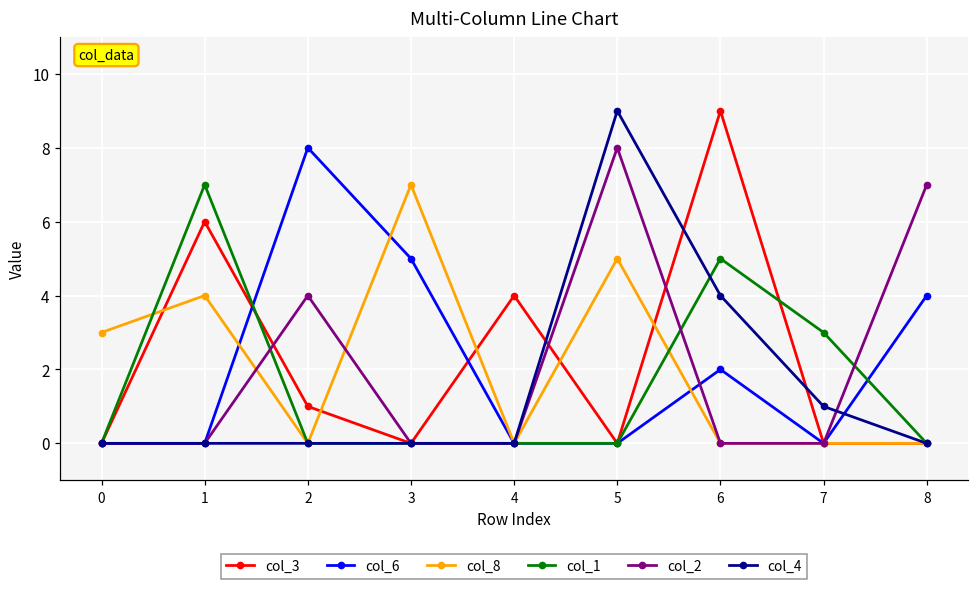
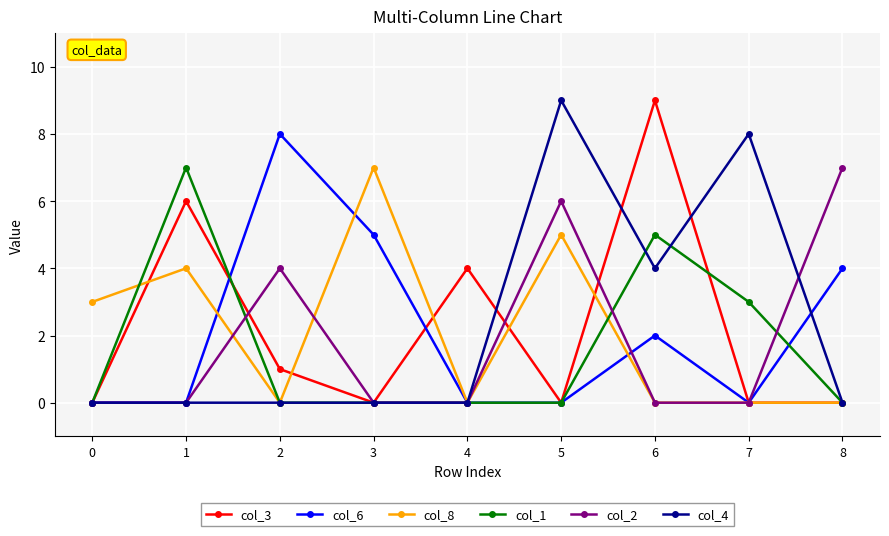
col_2, 5: 8 -> 6
col_4, 7: 1 -> 8
